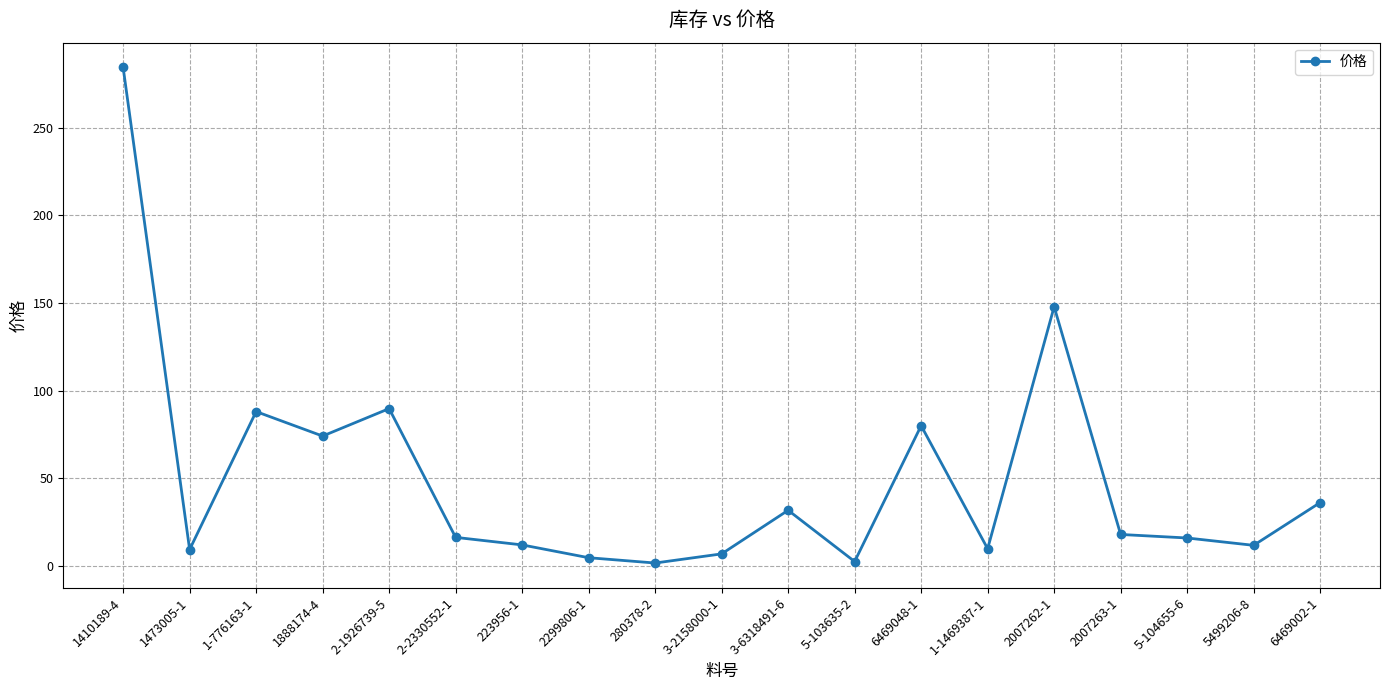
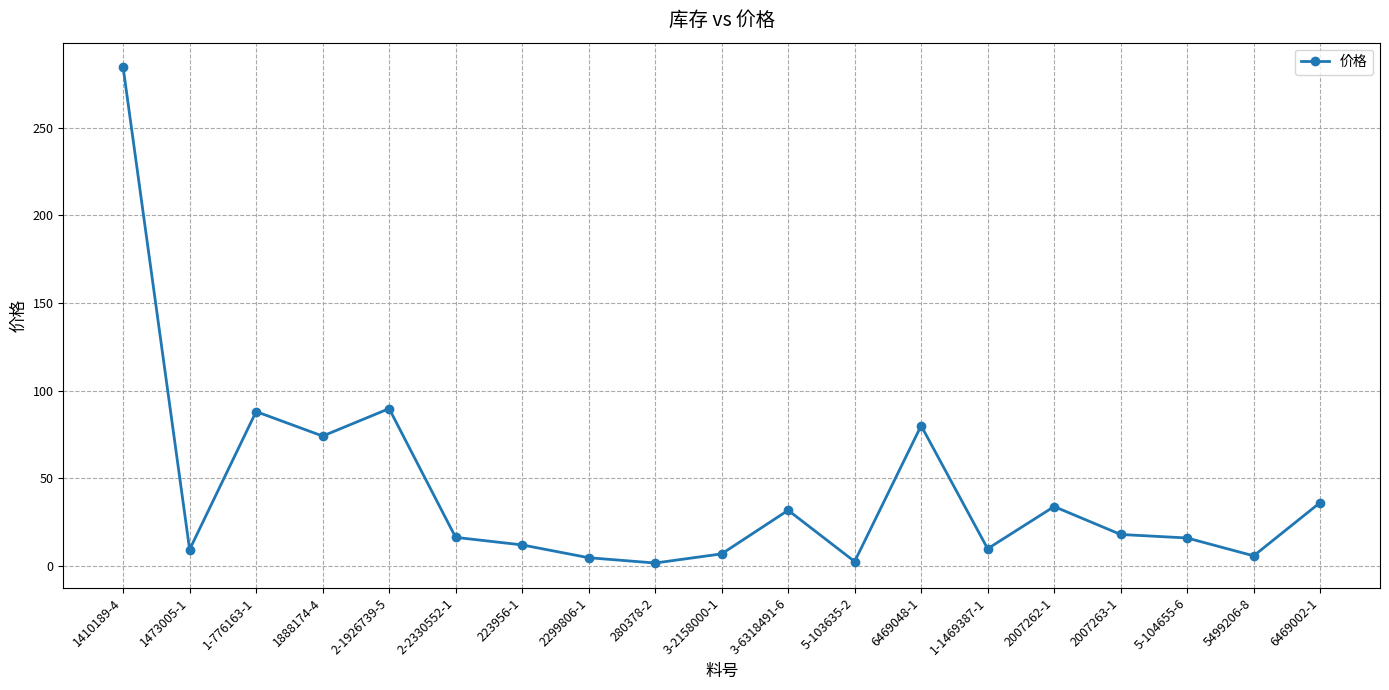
2007262-1: 148 -> 34
5499206-8: 12 -> 6
